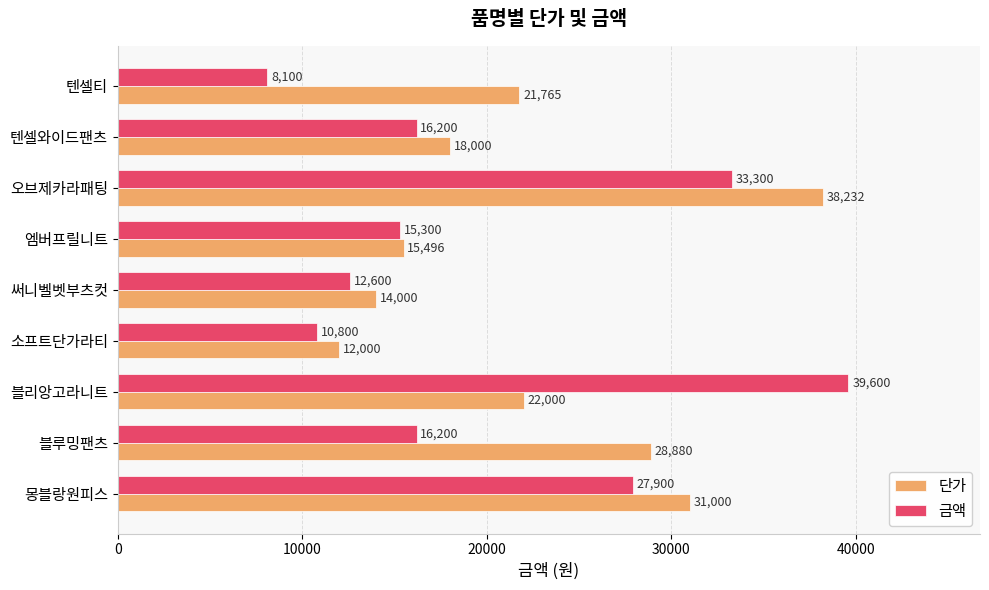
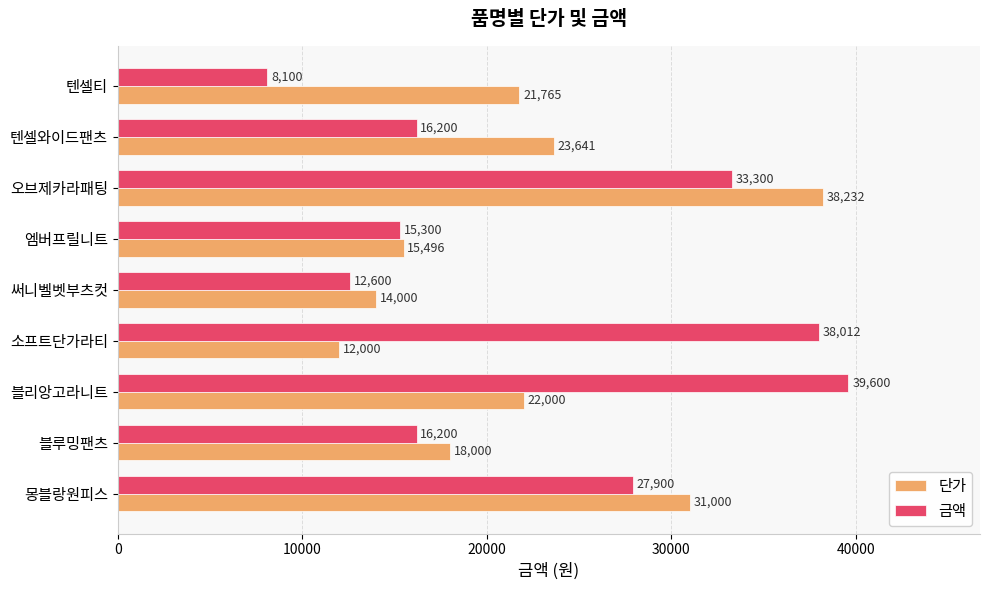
단가, 텐셀와이드팬츠: 18,000 -> 23,641
금액, 소프트단가라티: 10,800 -> 38,012
단가, 블루밍팬츠: 28,880 -> 18,000
